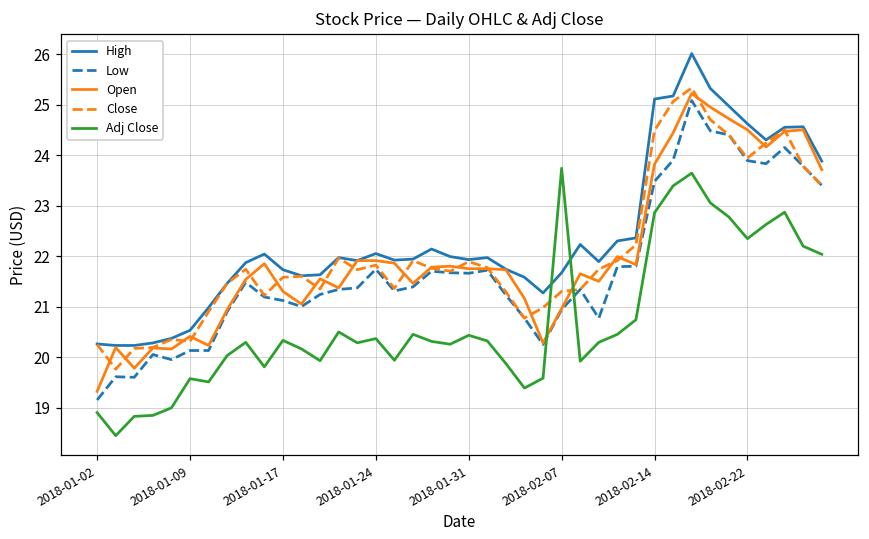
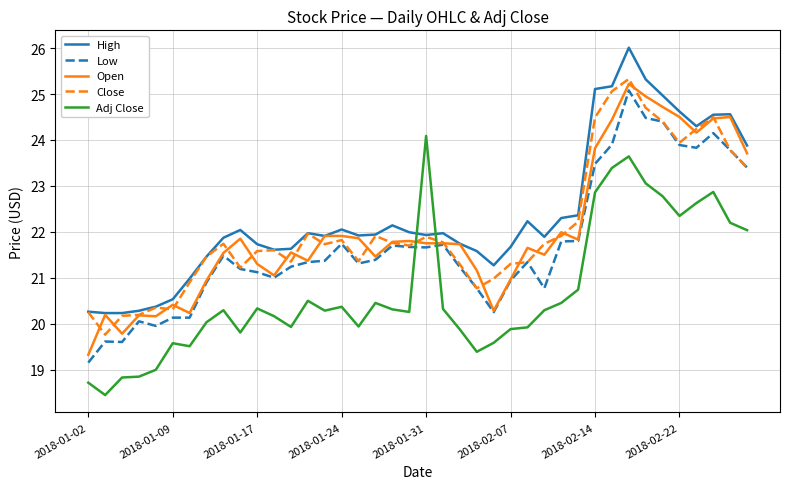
Adj Close, 2018-01-02: 18.9 -> 18.7
Adj Close, 2018-01-31: 20.4 -> 24.1
Adj Close, 2018-02-07: 23.7 -> 19.9
